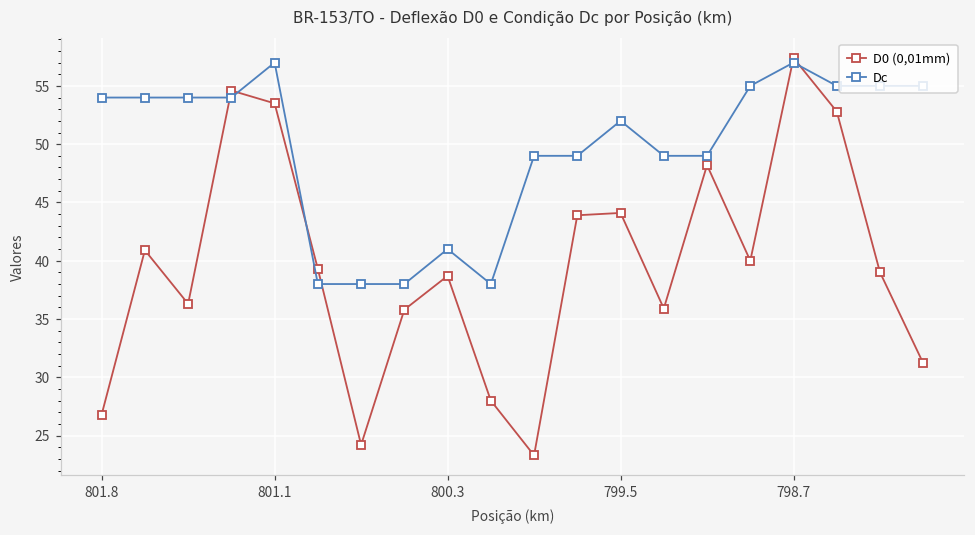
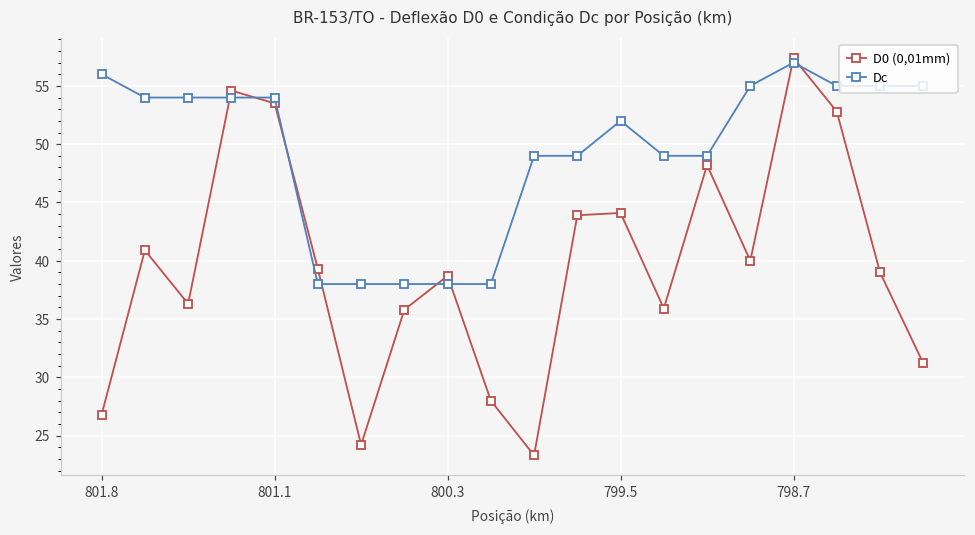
Dc, 801.8: 54 -> 56
Dc, 801.1: 57 -> 54
Dc, 800.3: 41 -> 38
